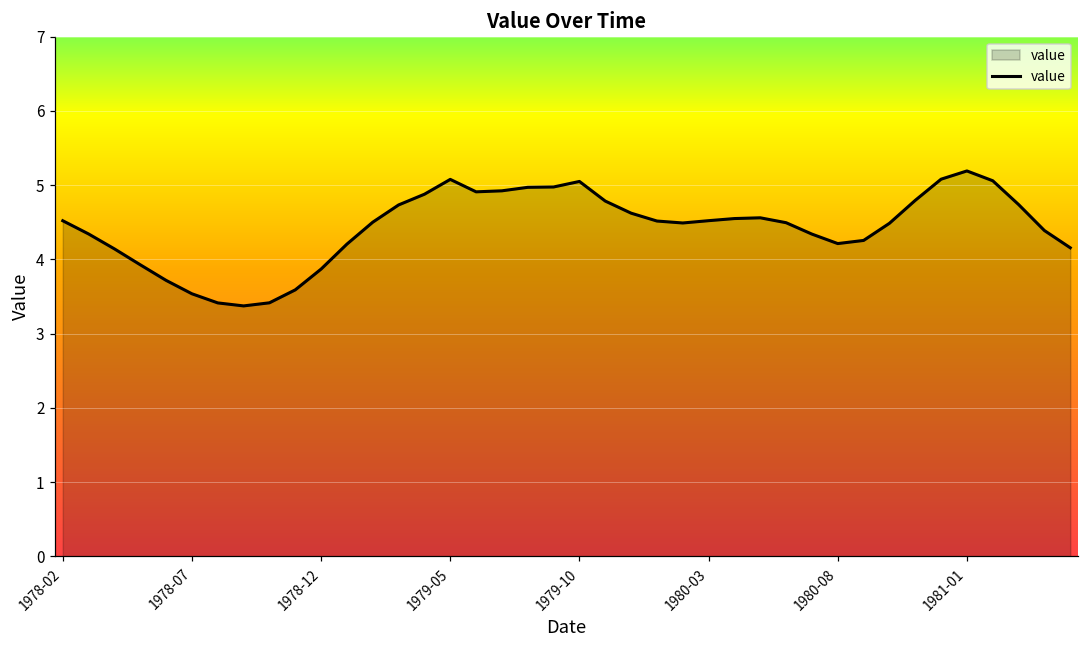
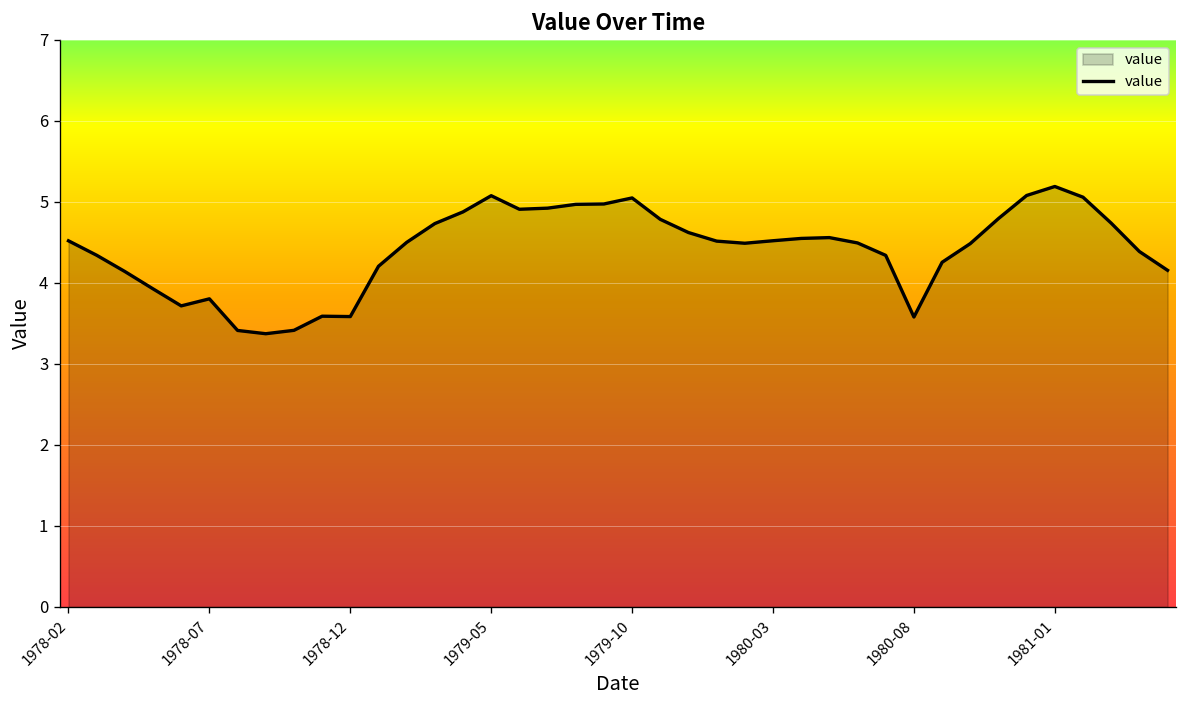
1978-07: 3.5 -> 3.8
1978-12: 3.9 -> 3.6
1980-08: 4.2 -> 3.6
